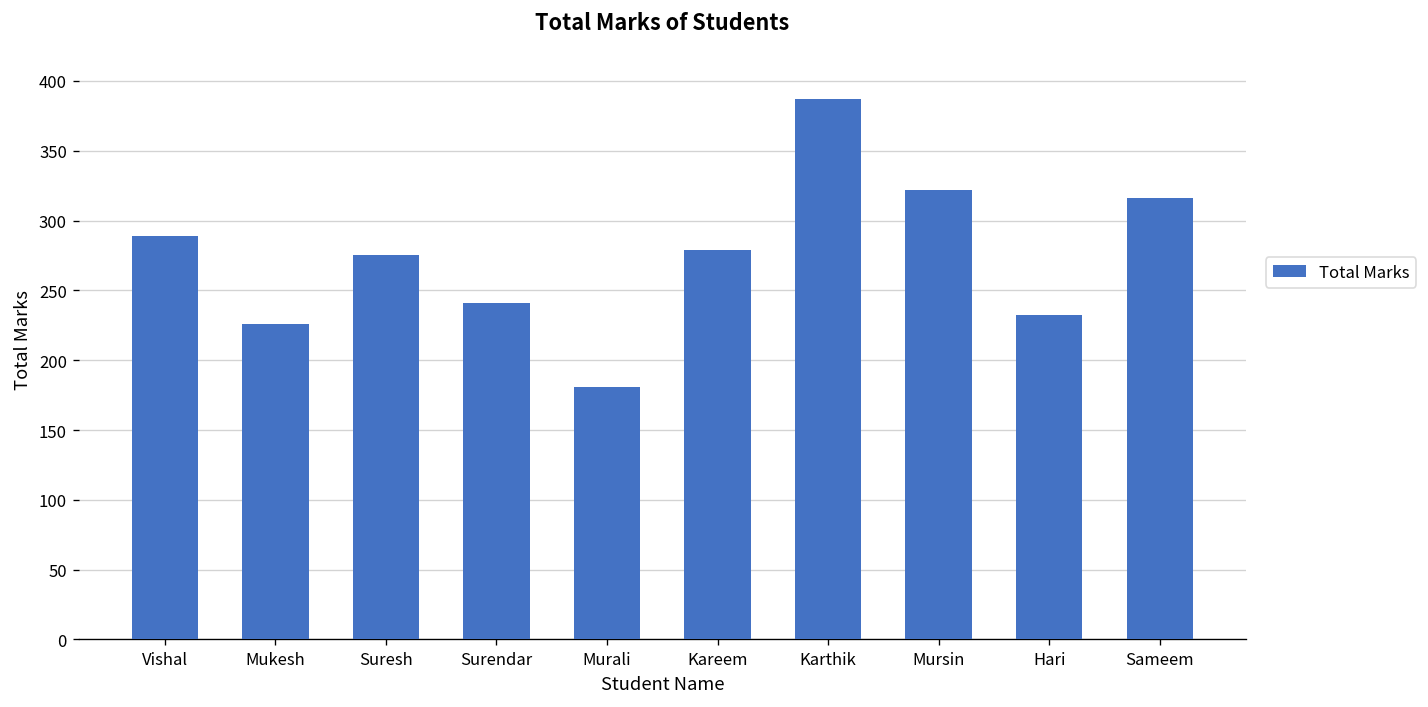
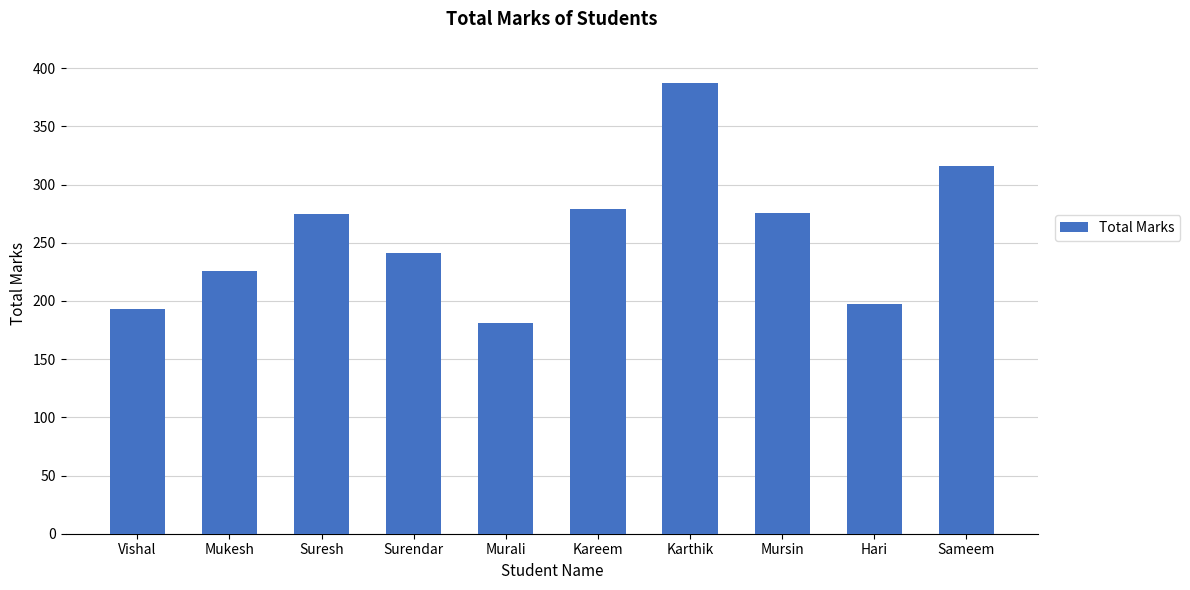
Vishal: 289 -> 193
Mursin: 322 -> 276
Hari: 232 -> 197
